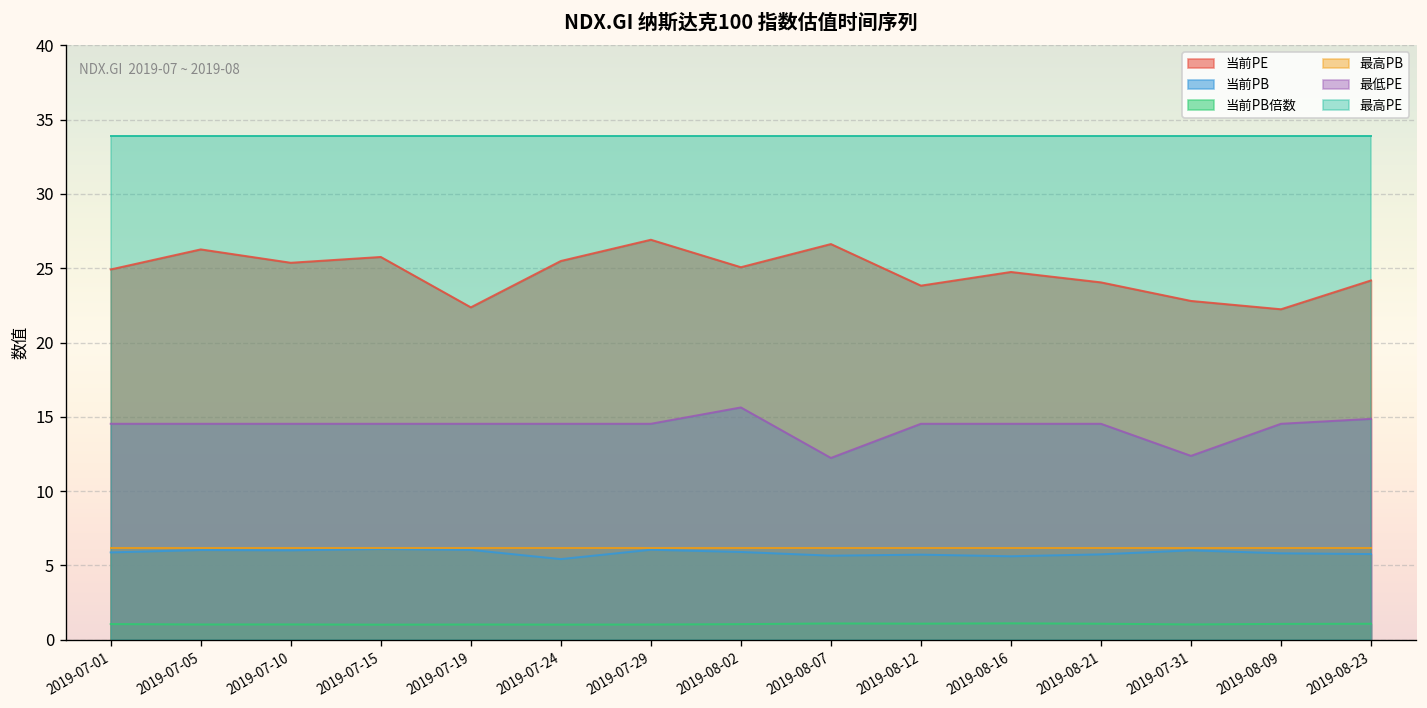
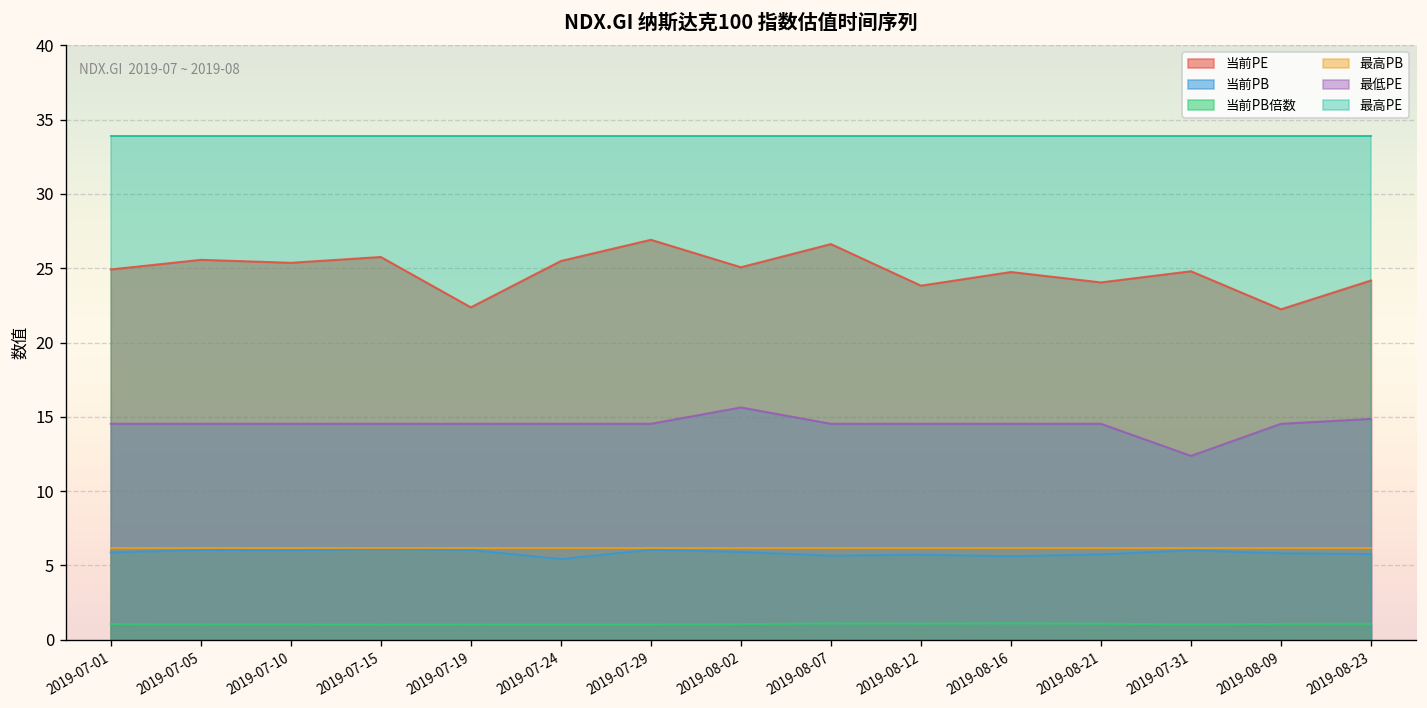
当前PE, 2019-07-05: 26.3 -> 25.6
最低PE, 2019-08-07: 12.2 -> 14.5
当前PE, 2019-07-31: 22.8 -> 24.8
